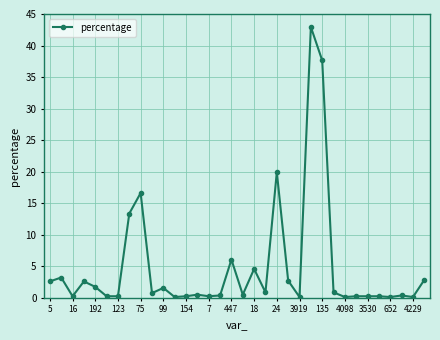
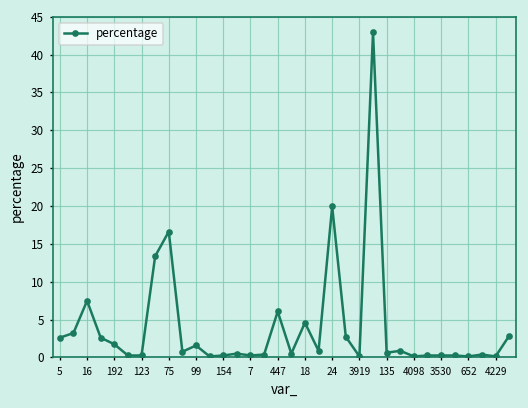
16: 0 -> 7
135: 38 -> 1
